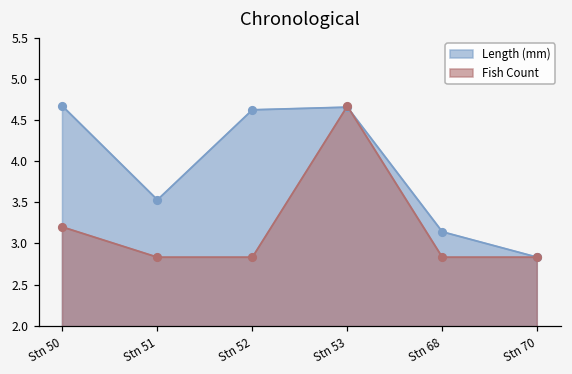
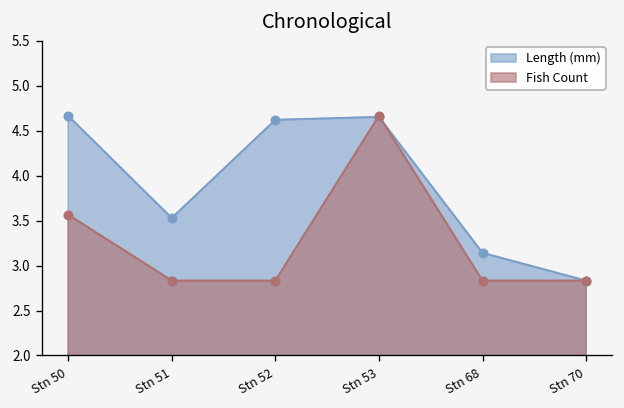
Fish Count, Stn 50: 3.2 -> 3.6
